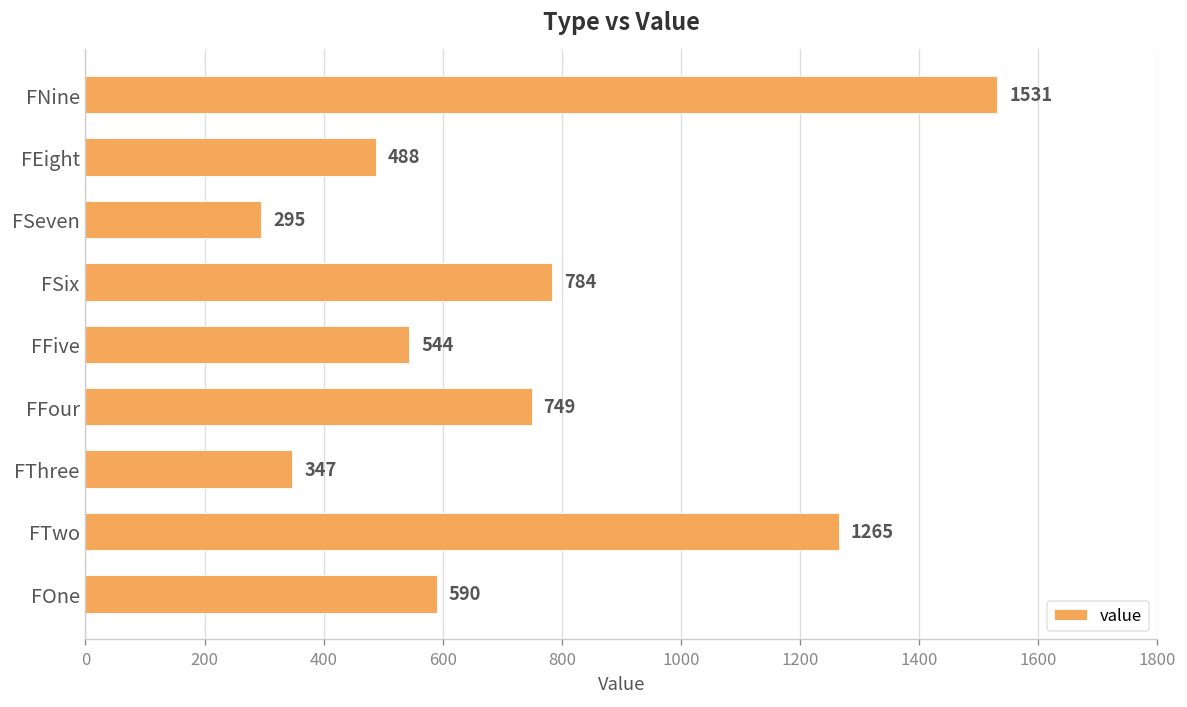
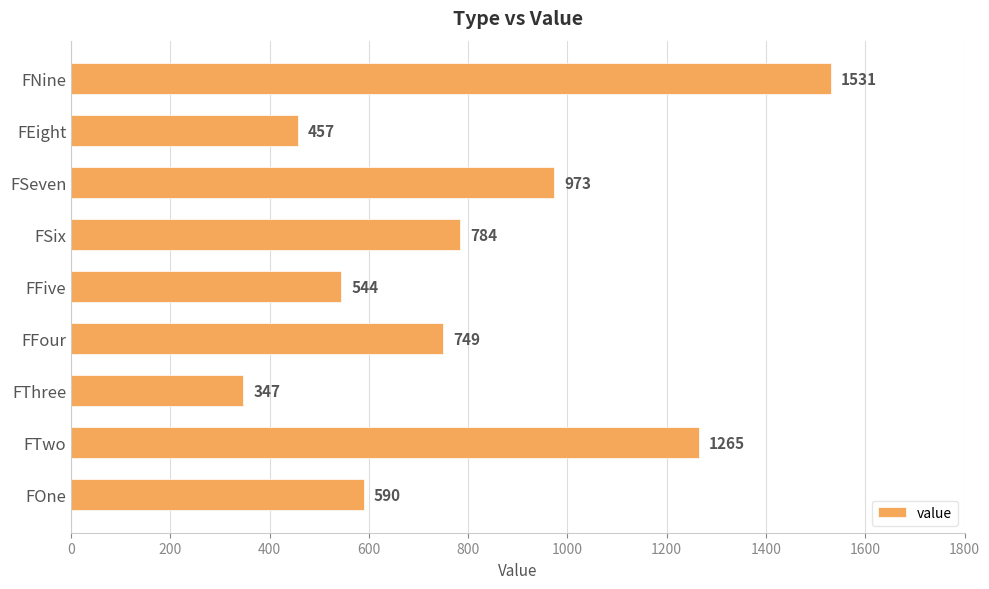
FEight: 488 -> 457
FSeven: 295 -> 973
